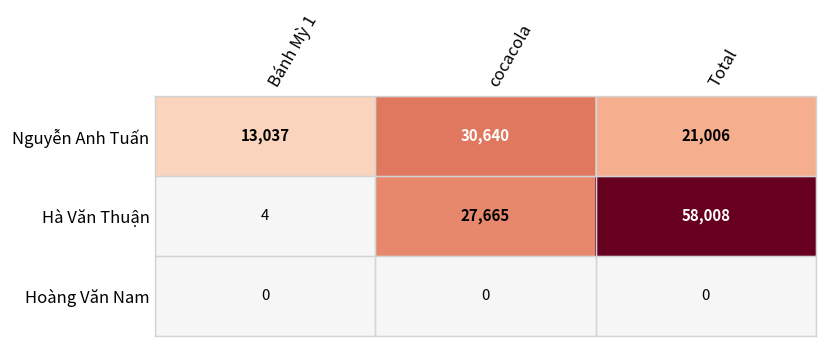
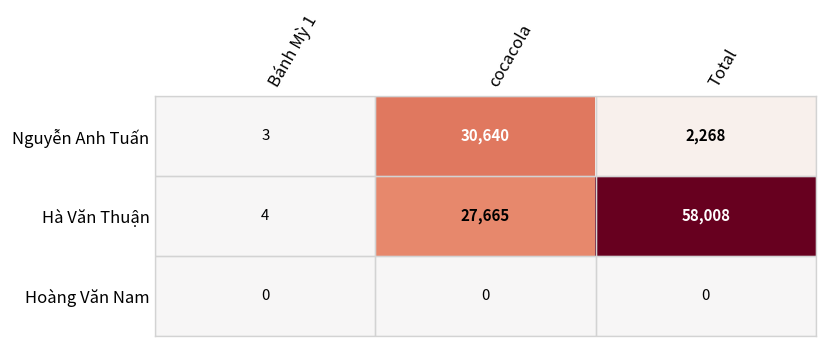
Nguyễn Anh Tuấn, Bánh Mỳ 1: 13,037 -> 3
Nguyễn Anh Tuấn, Total: 21,006 -> 2,268
